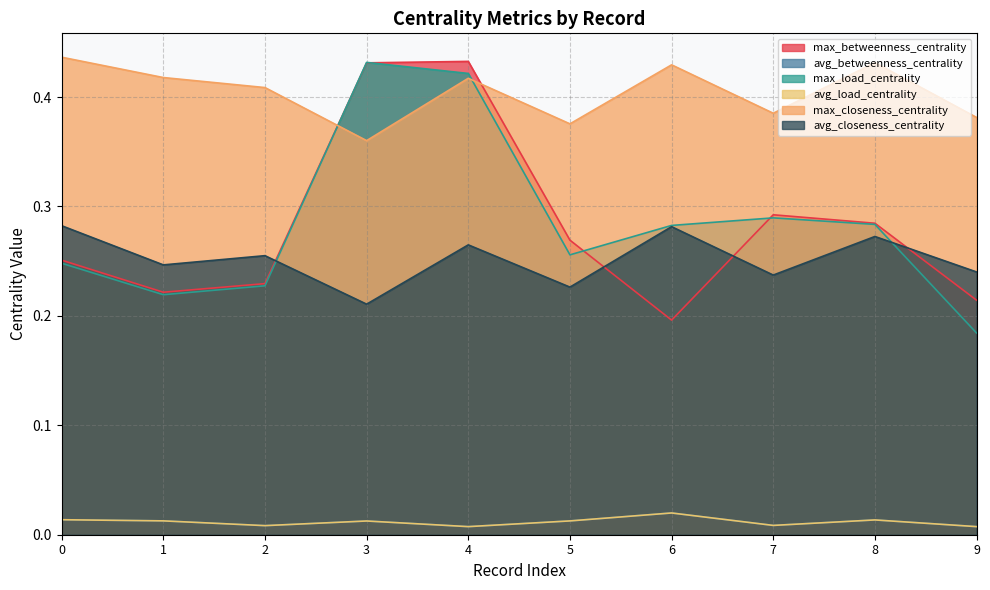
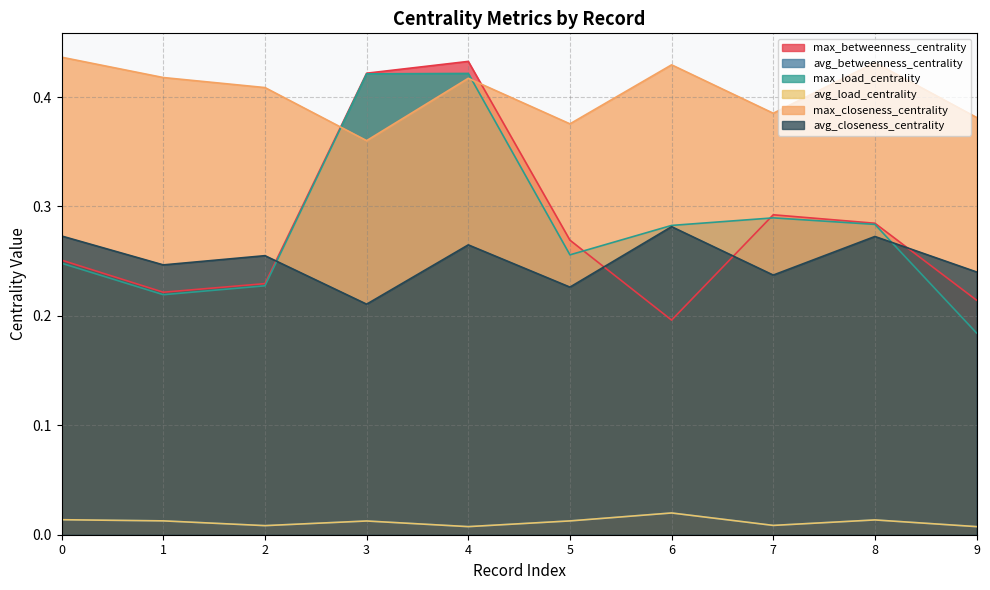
avg_closeness_centrality, 0: 0.282 -> 0.273
max_betweenness_centrality, 3: 0.431 -> 0.422
max_load_centrality, 3: 0.432 -> 0.421
